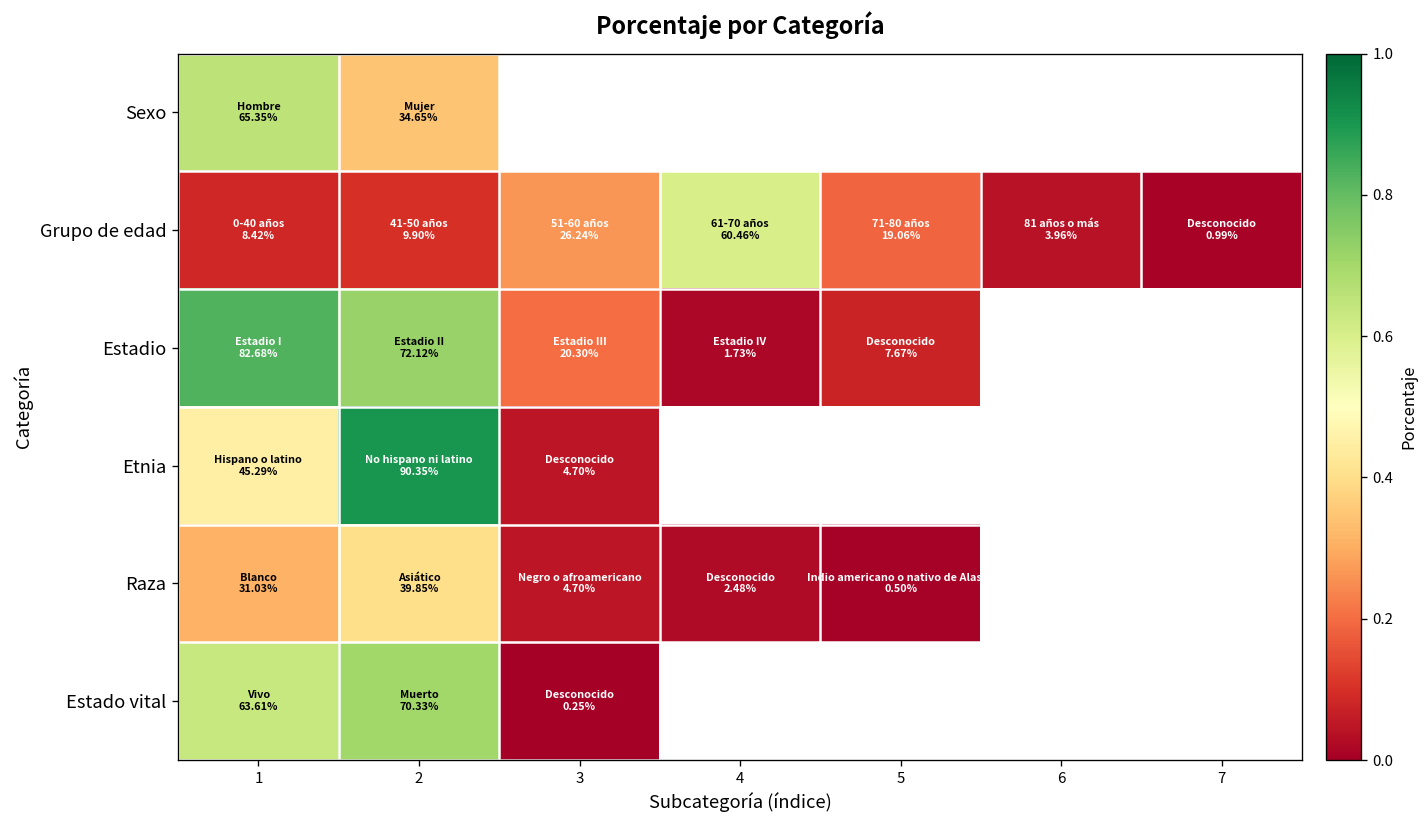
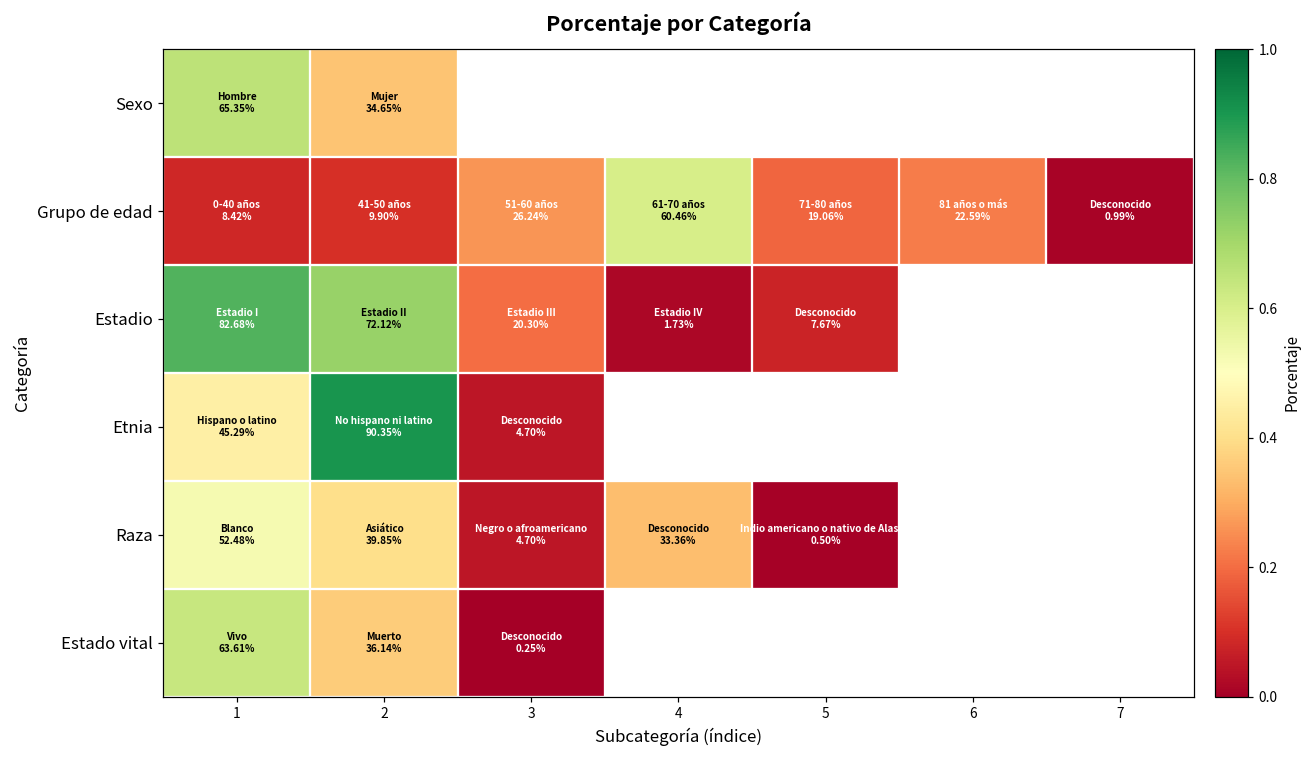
Grupo de edad, 6: 3.96% -> 22.59%
Raza, 1: 31.03% -> 52.48%
Raza, 4: 2.48% -> 33.36%
Estado vital, 2: 70.33% -> 36.14%
